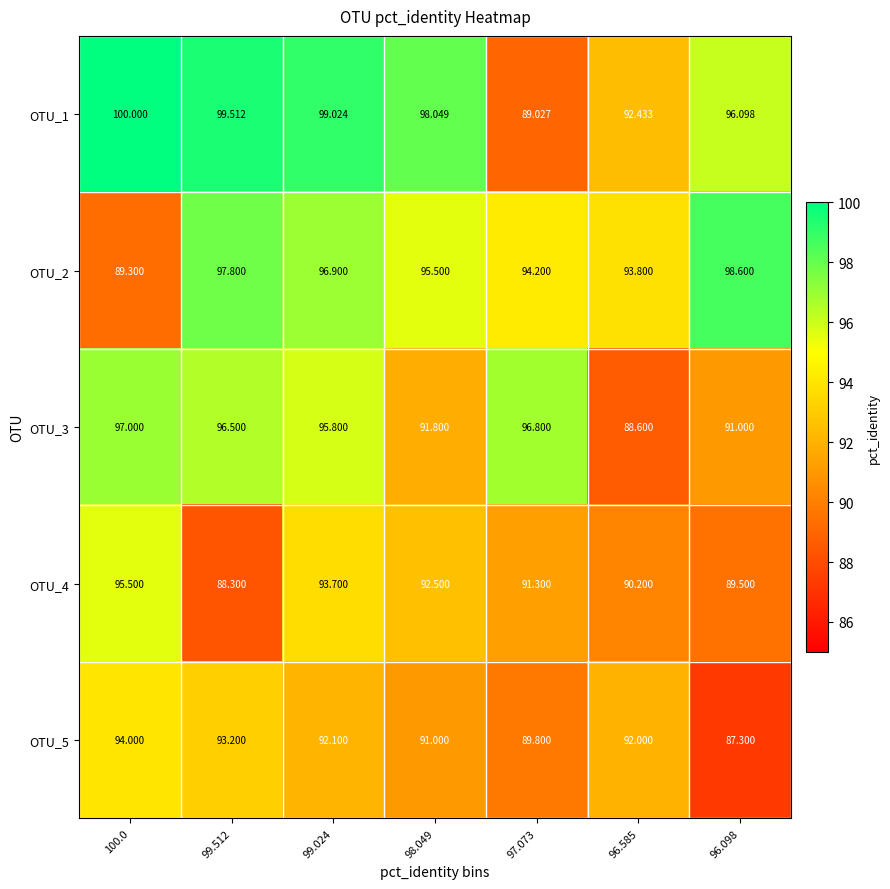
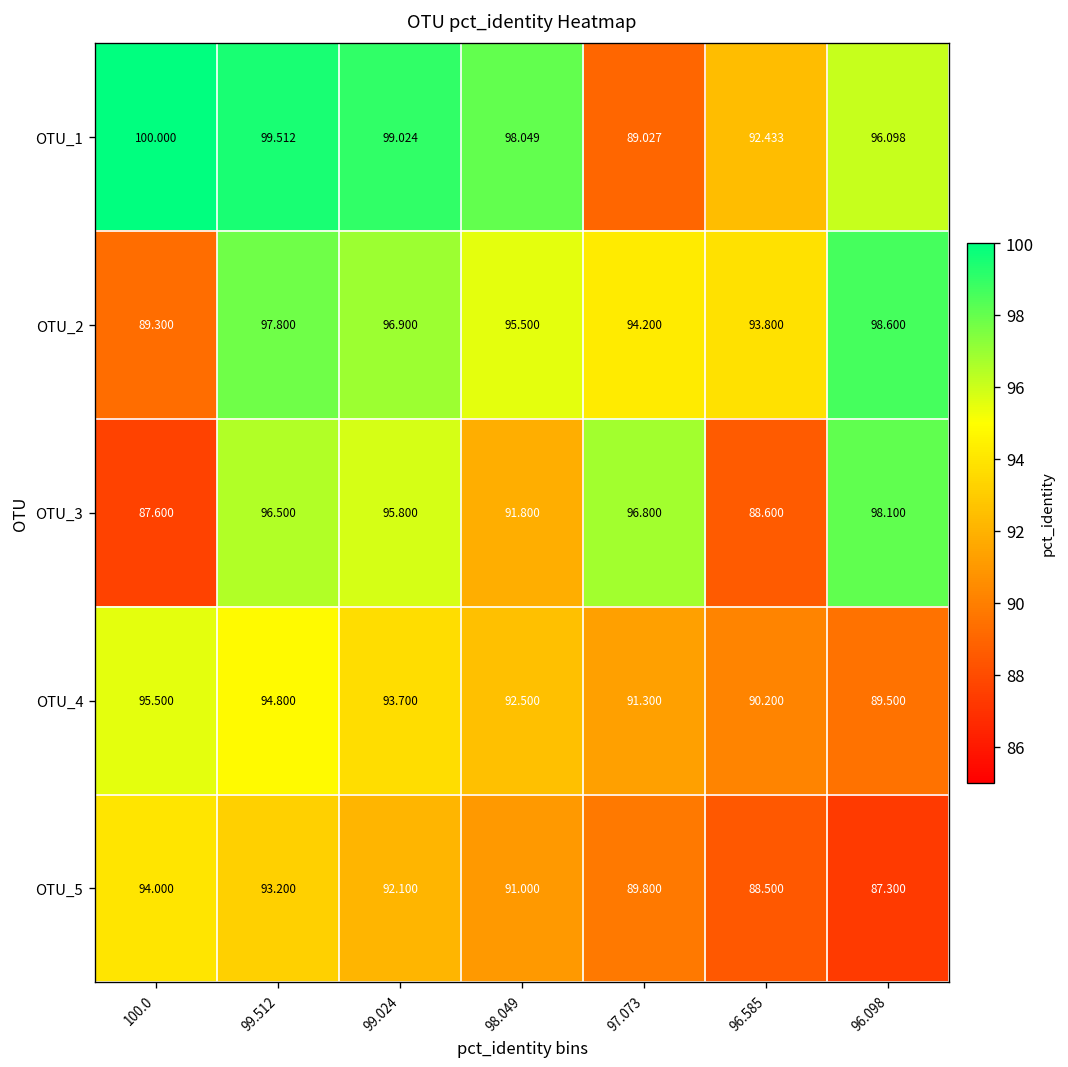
OTU_3, 100.0: 97.000 -> 87.600
OTU_3, 96.098: 91.000 -> 98.100
OTU_4, 99.512: 88.300 -> 94.800
OTU_5, 96.585: 92.000 -> 88.500
